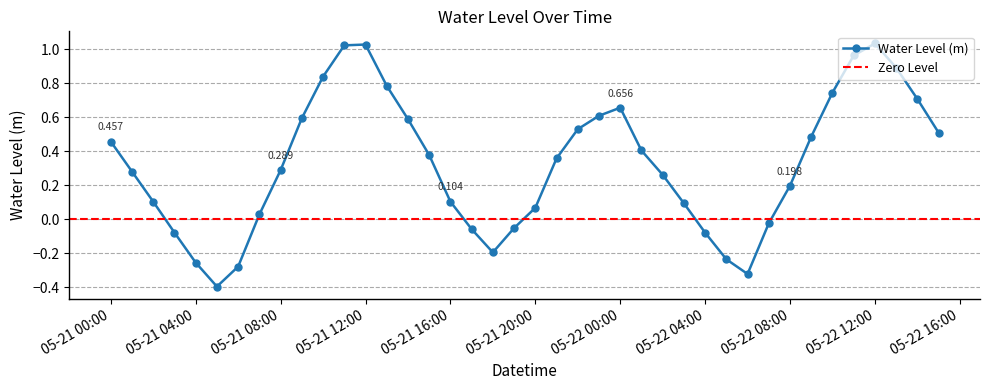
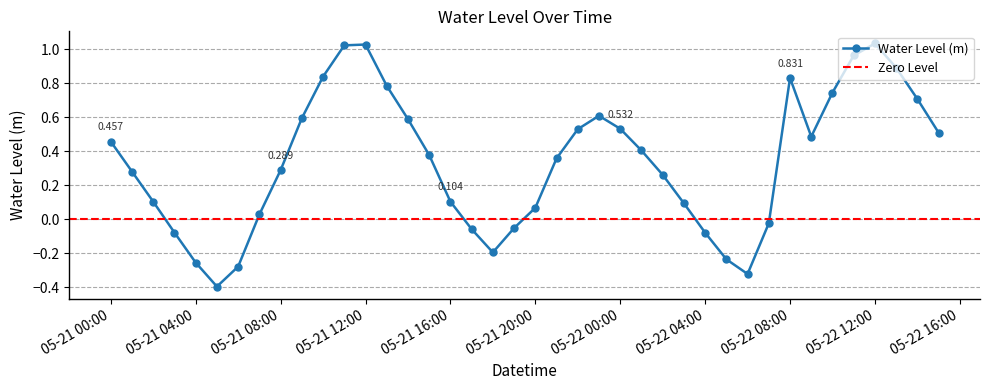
05-22 00:00: 0.656 -> 0.532
05-22 08:00: 0.198 -> 0.831
